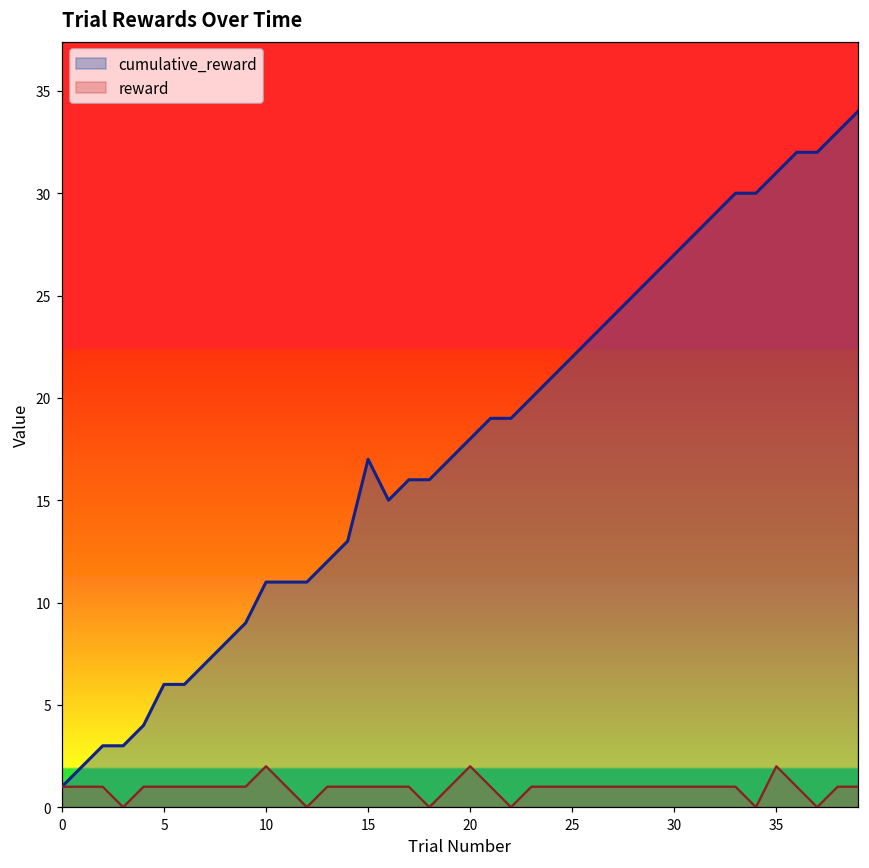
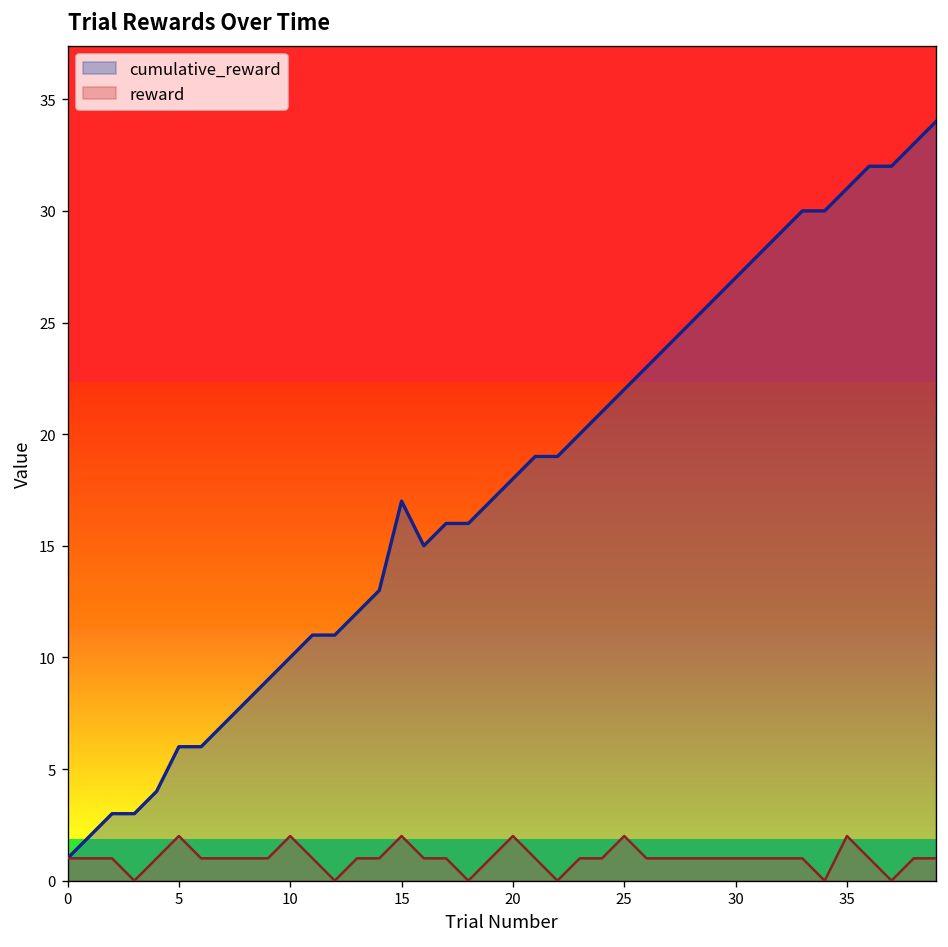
reward, 5: 1 -> 2
cumulative_reward, 10: 11 -> 10
reward, 15: 1 -> 2
reward, 25: 1 -> 2
